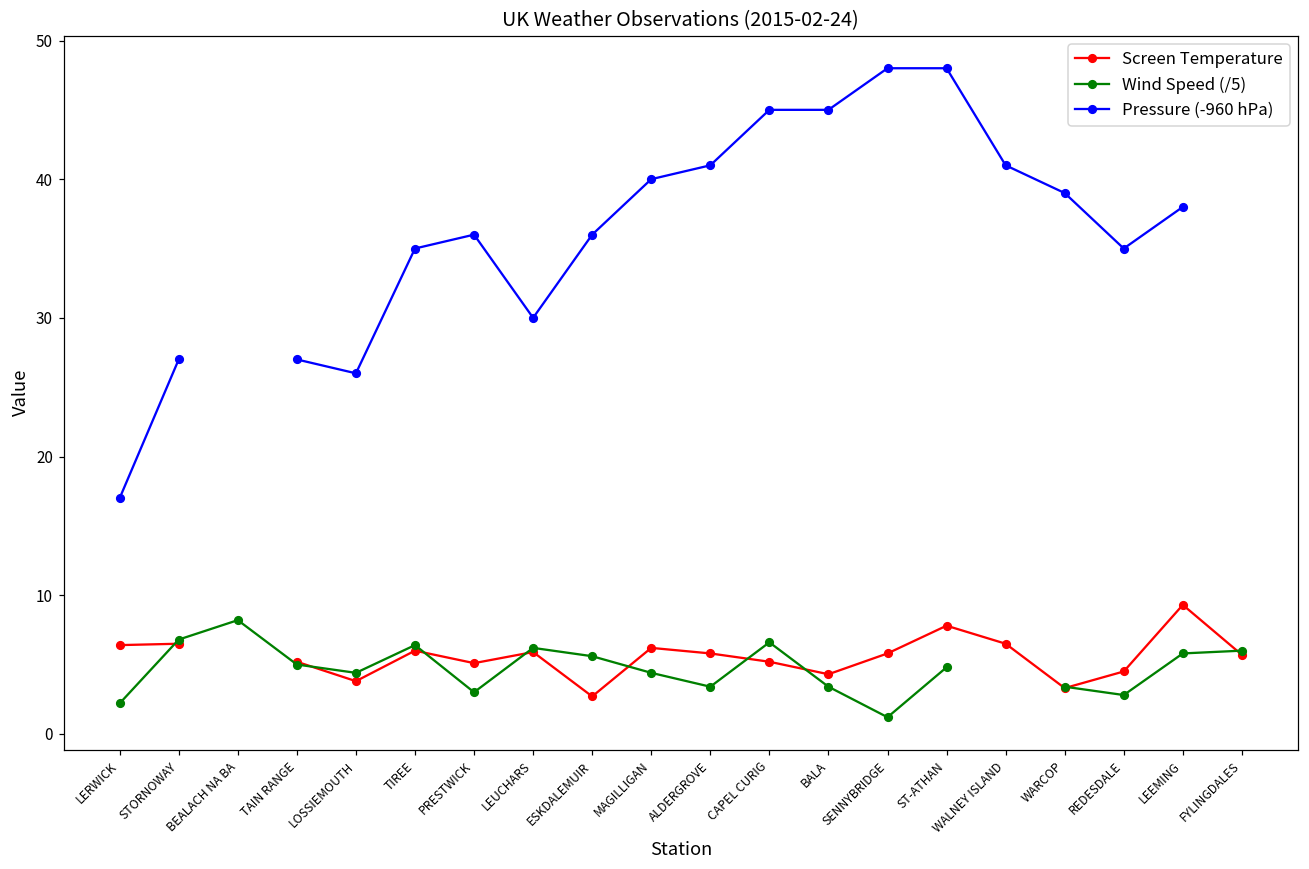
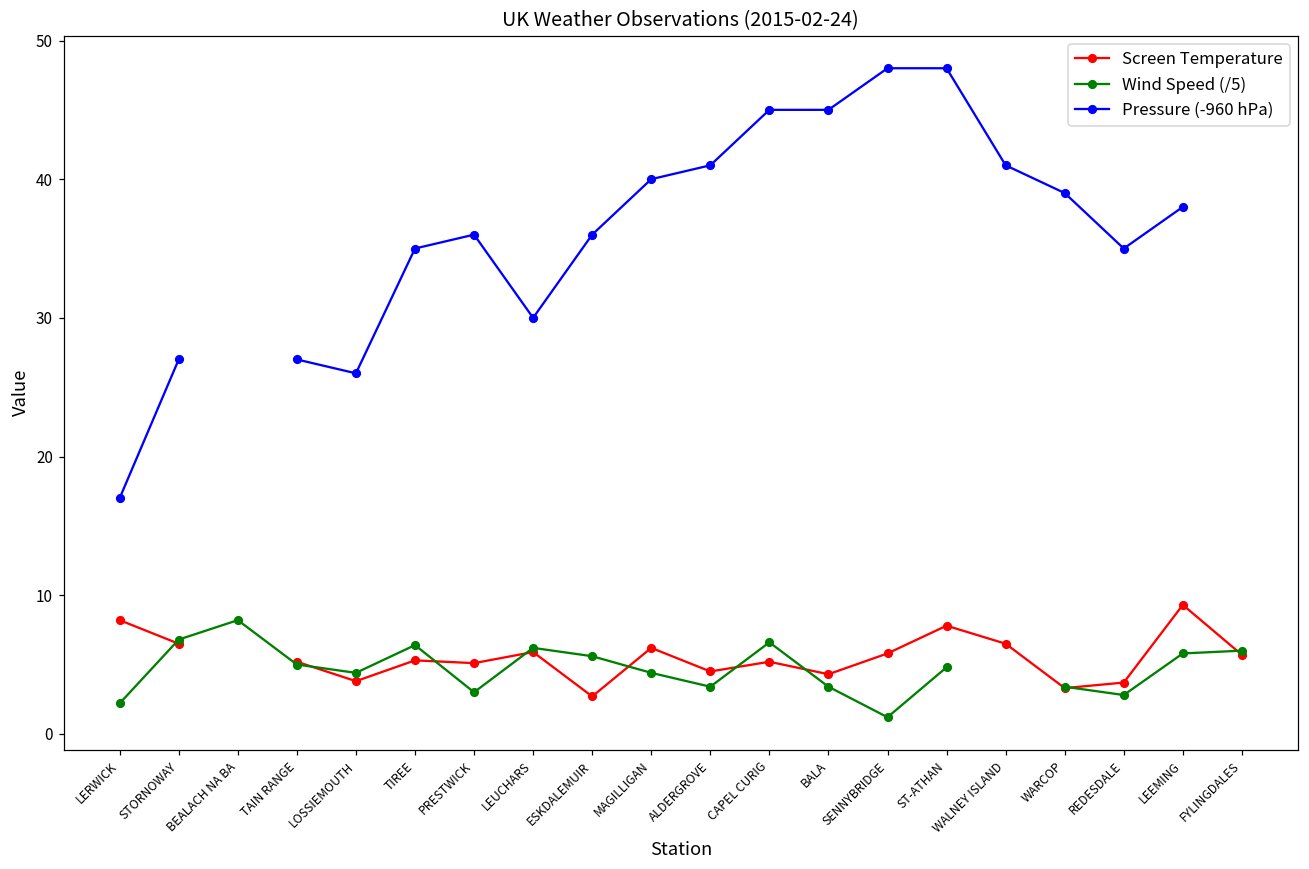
Screen Temperature, LERWICK: 6.4 -> 8.2
Screen Temperature, TIREE: 6.0 -> 5.3
Screen Temperature, ALDERGROVE: 5.8 -> 4.5
Screen Temperature, REDESDALE: 4.5 -> 3.7
